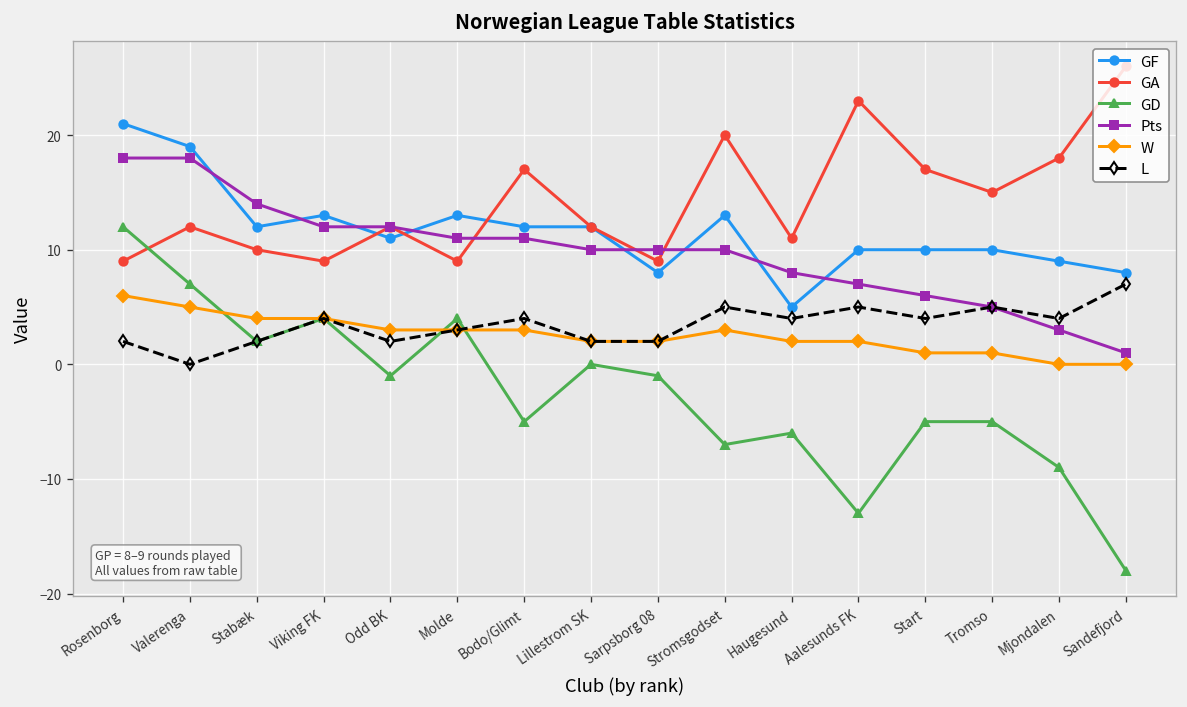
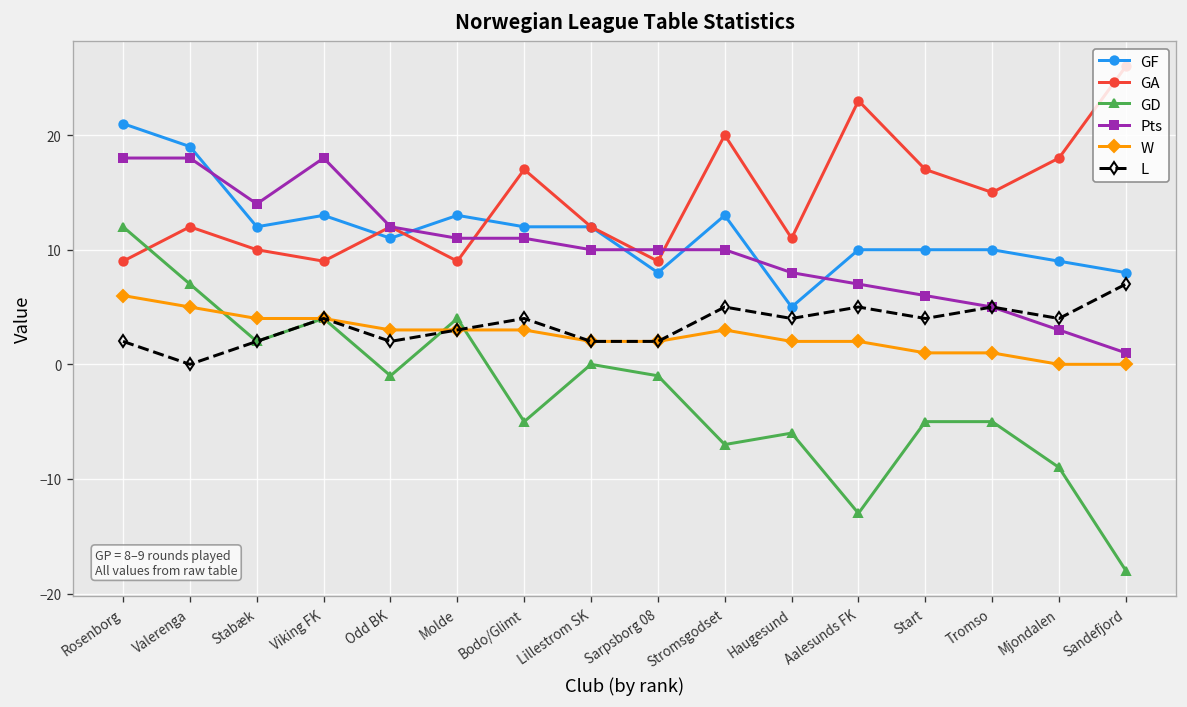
Pts, Viking FK: 12 -> 18
